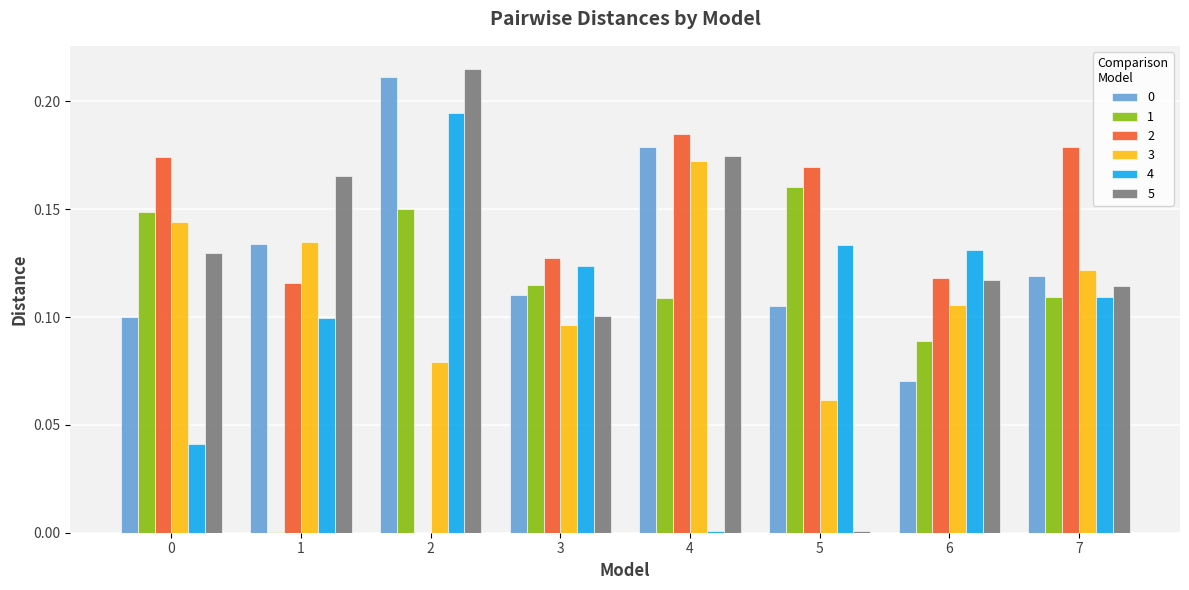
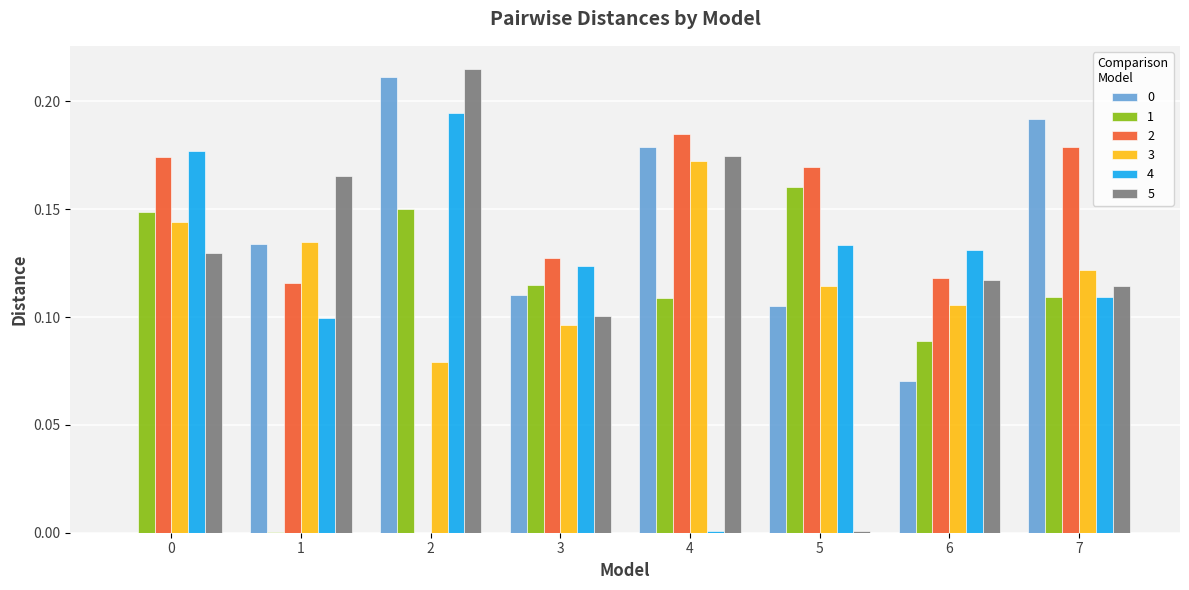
0, 0: 0.1 -> 0.0
4, 0: 0.041 -> 0.177
3, 5: 0.061 -> 0.115
0, 7: 0.119 -> 0.192
